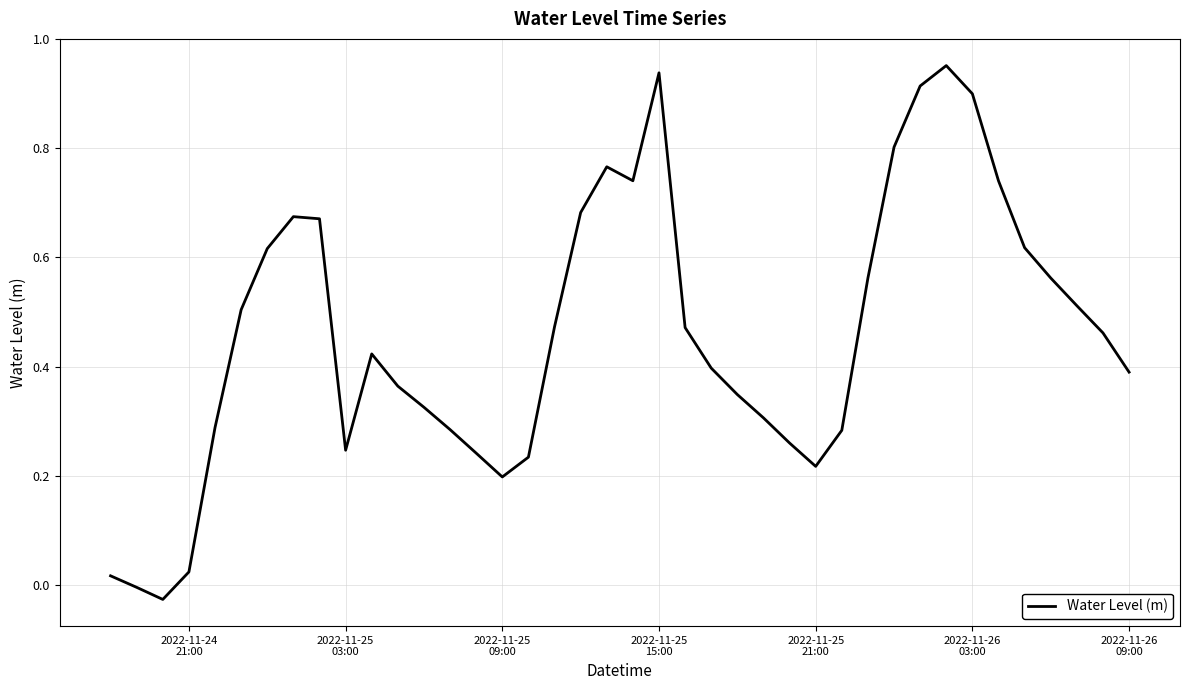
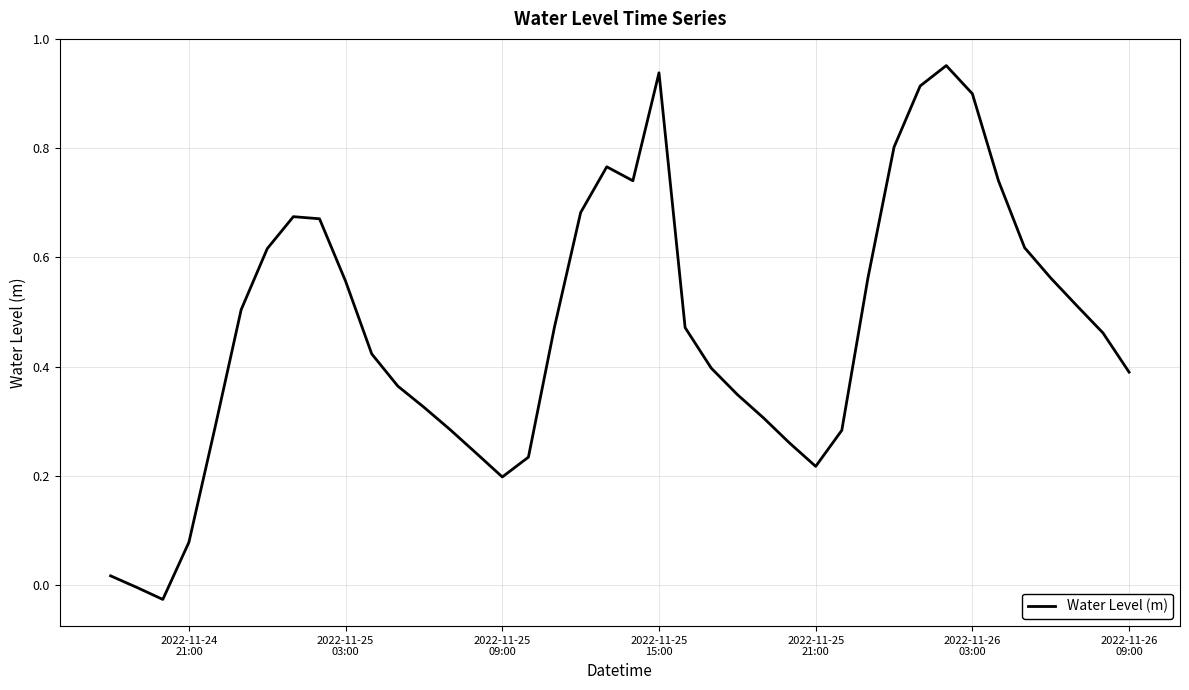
2022-11-24 21:00: 0.02 -> 0.08
2022-11-25 03:00: 0.25 -> 0.56
